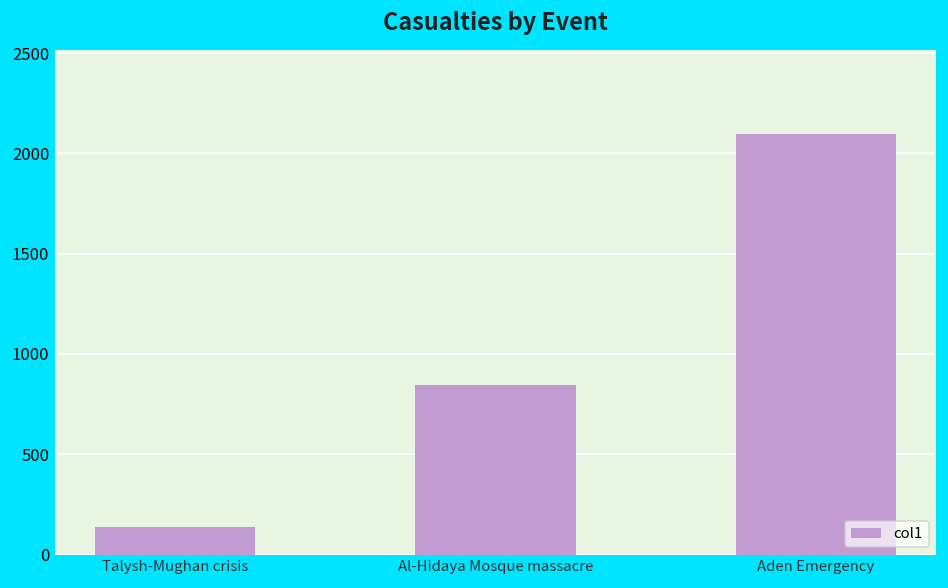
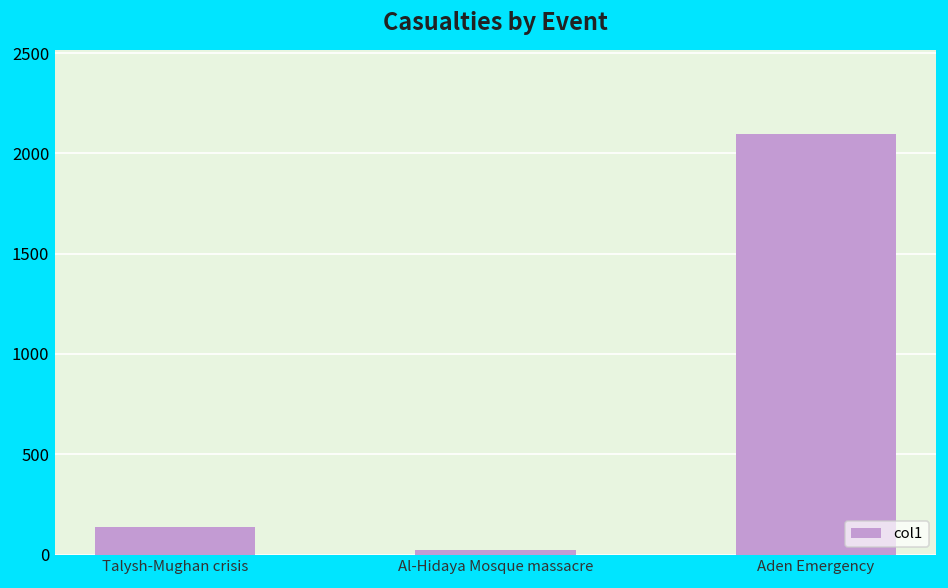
Al-Hidaya Mosque massacre: 840 -> 20
